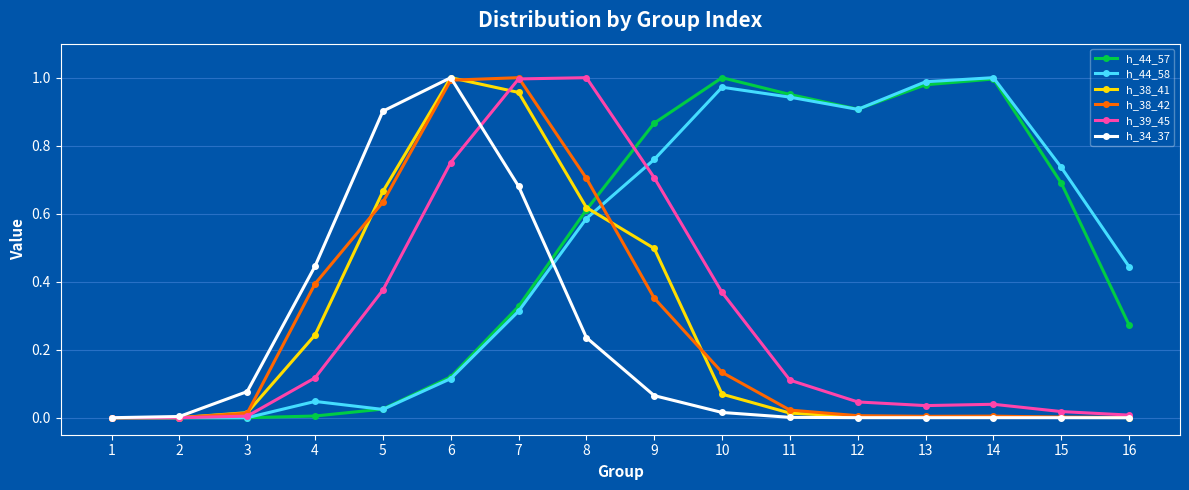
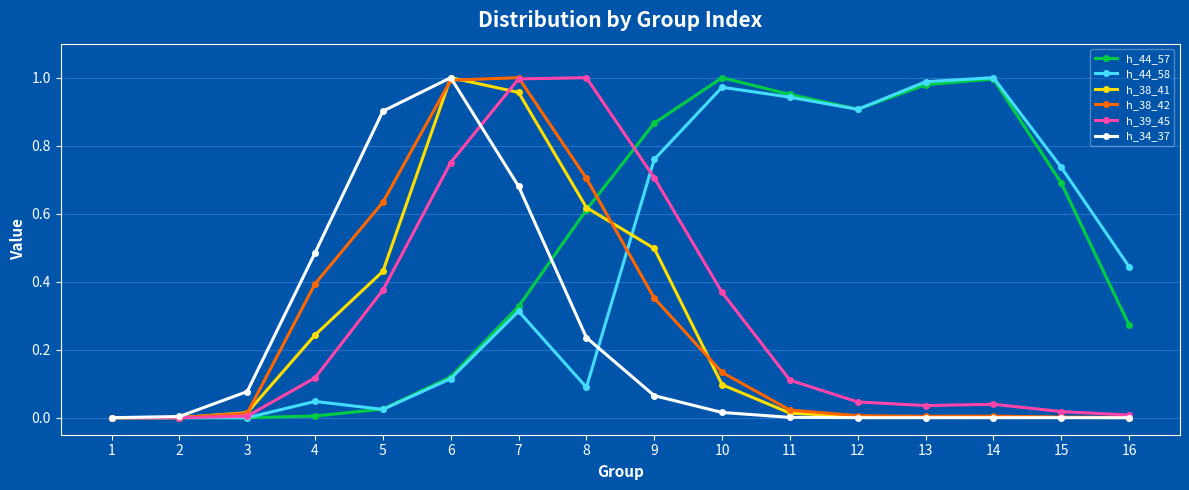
h_34_37, 4: 0.45 -> 0.49
h_38_41, 5: 0.67 -> 0.43
h_44_58, 8: 0.59 -> 0.09
h_38_41, 10: 0.07 -> 0.10
